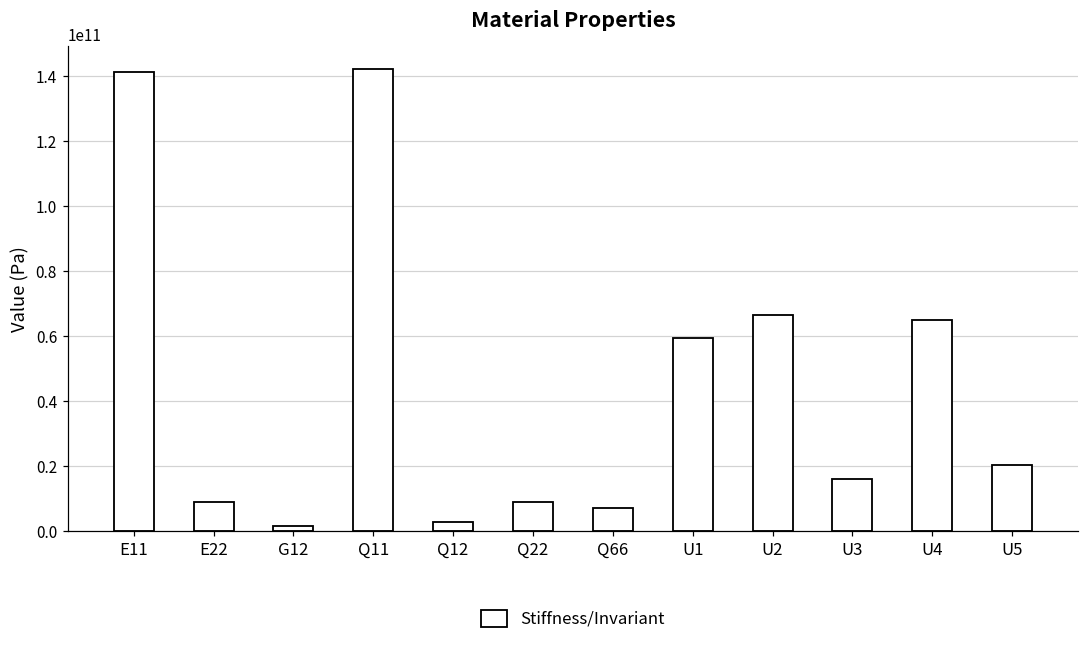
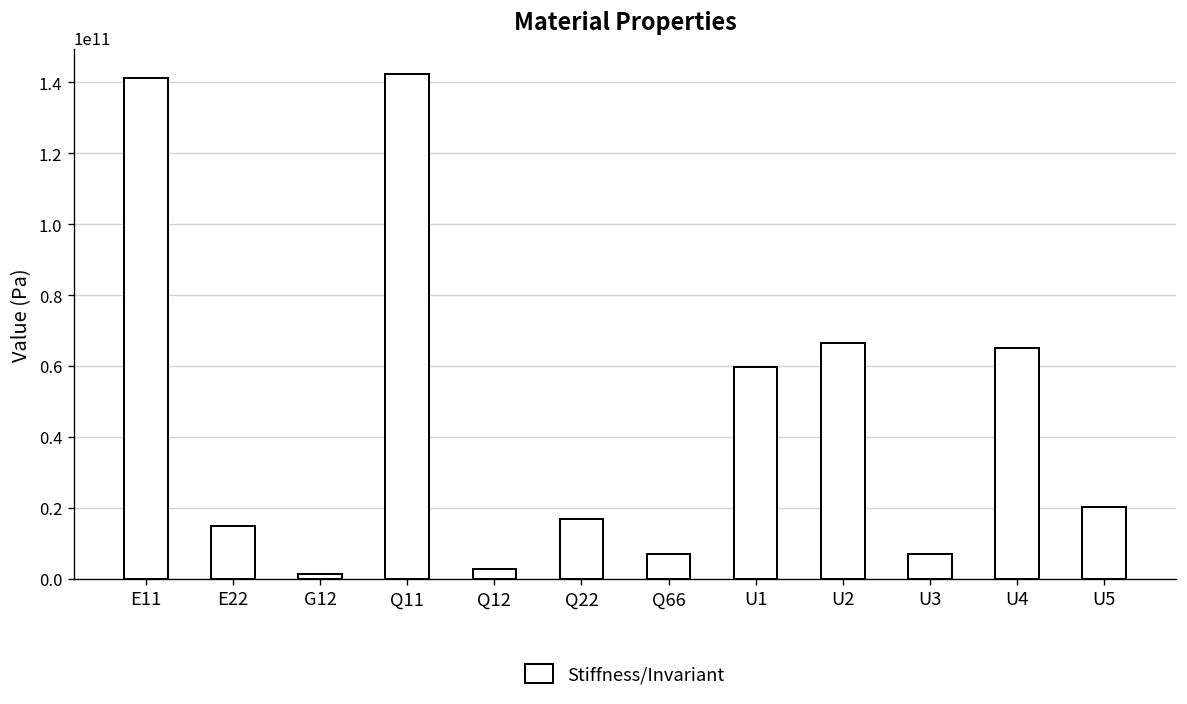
E22: 9000000000 -> 15000000000
Q22: 9000000000 -> 17000000000
U3: 16000000000 -> 7000000000
